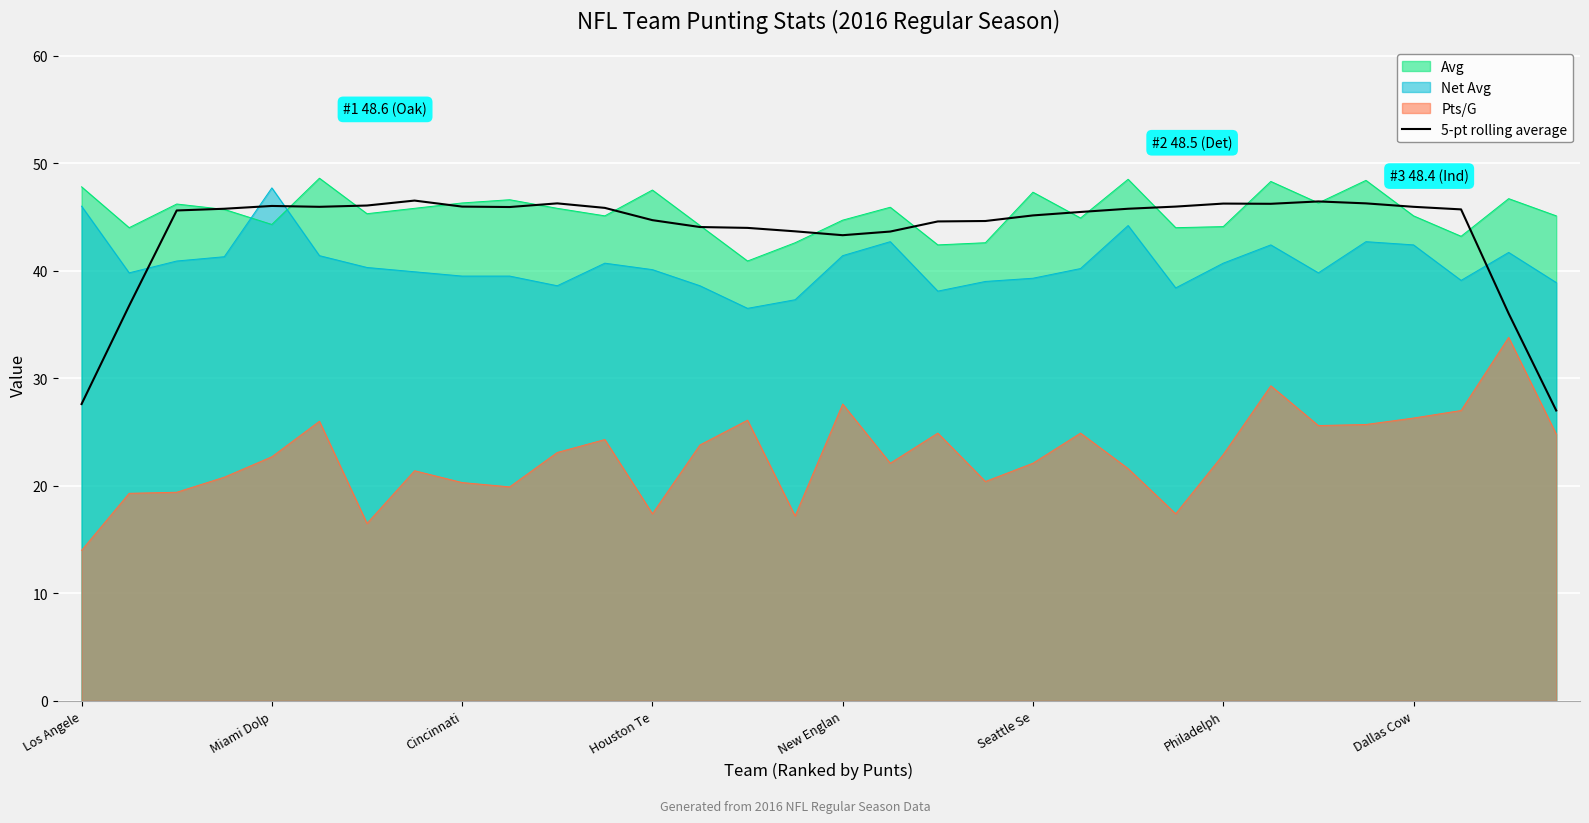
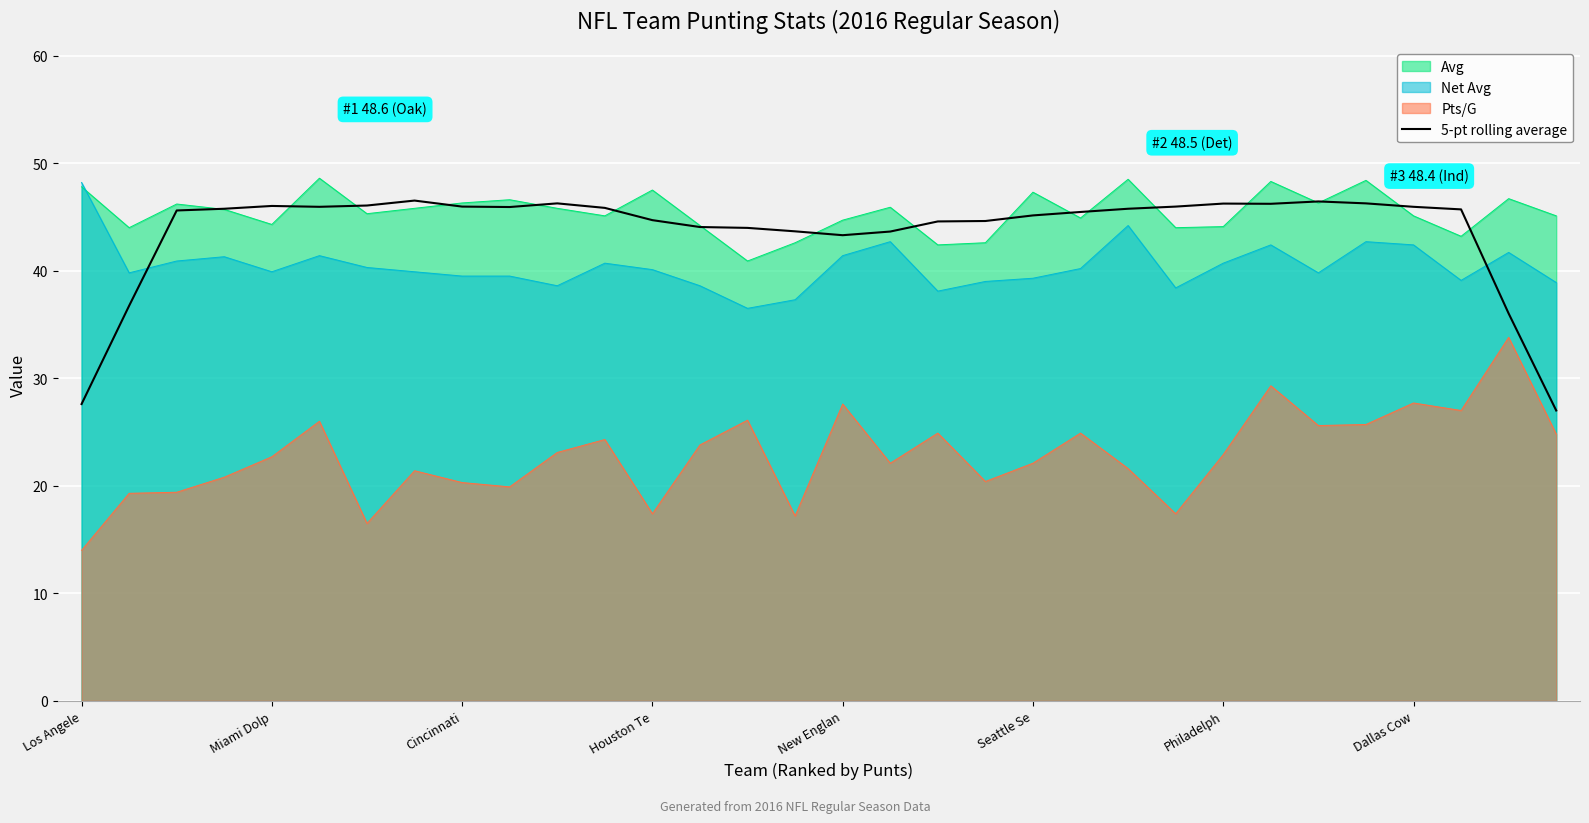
Net Avg, Los Angele: 46.0 -> 48.2
Net Avg, Miami Dolp: 47.7 -> 39.9
Pts/G, Dallas Cow: 26.3 -> 27.7
